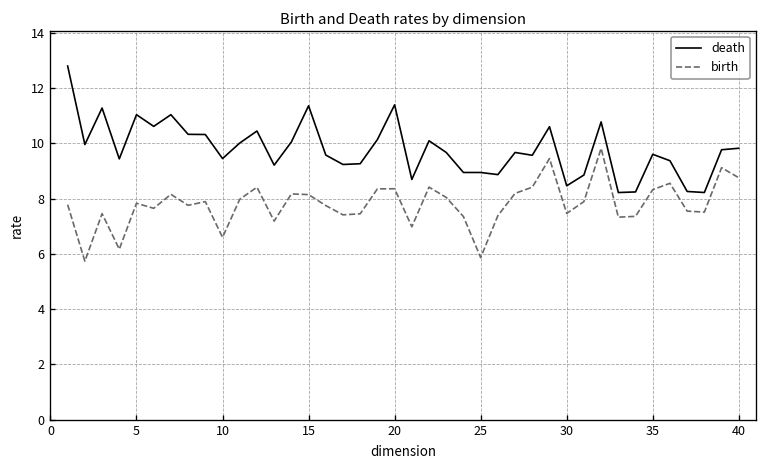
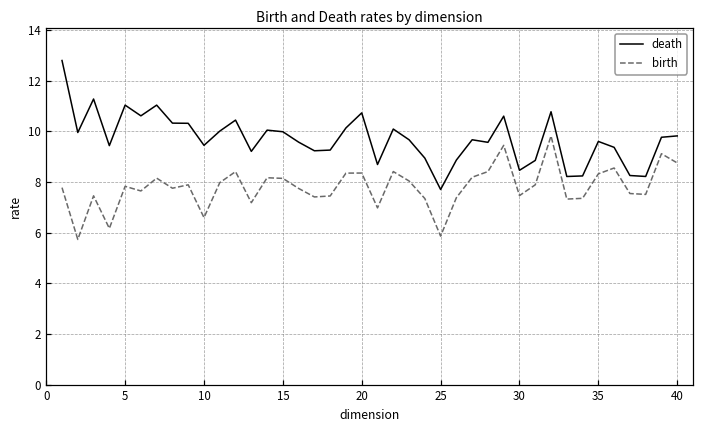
death, 15: 11.4 -> 10.0
death, 20: 11.4 -> 10.7
death, 25: 8.9 -> 7.7
